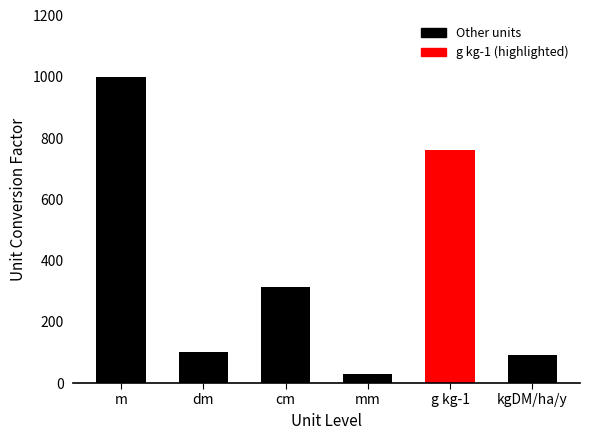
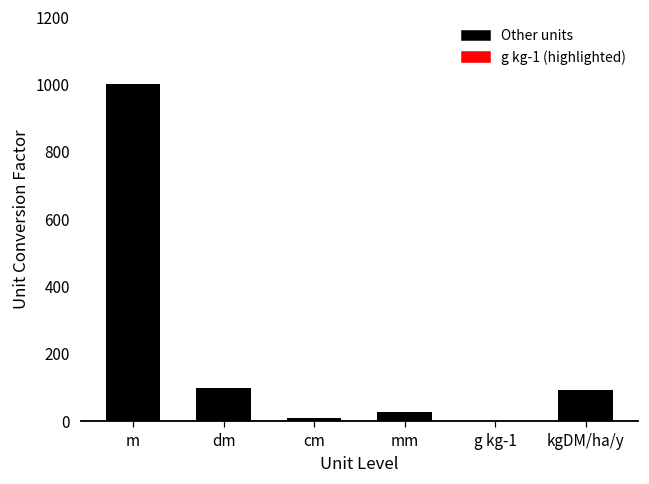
cm: 310 -> 10
g kg-1: 760 -> 0
